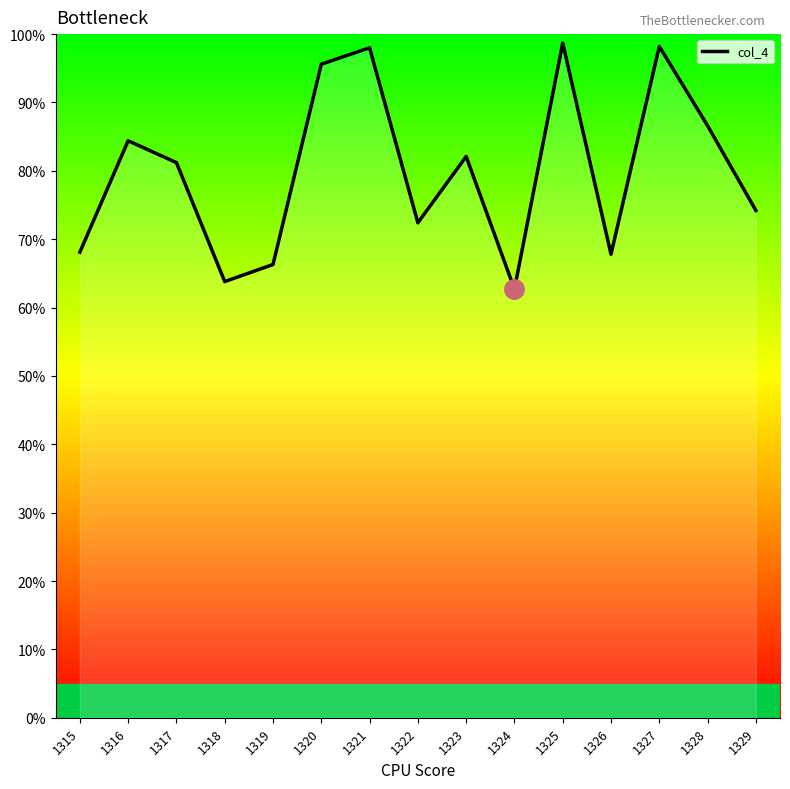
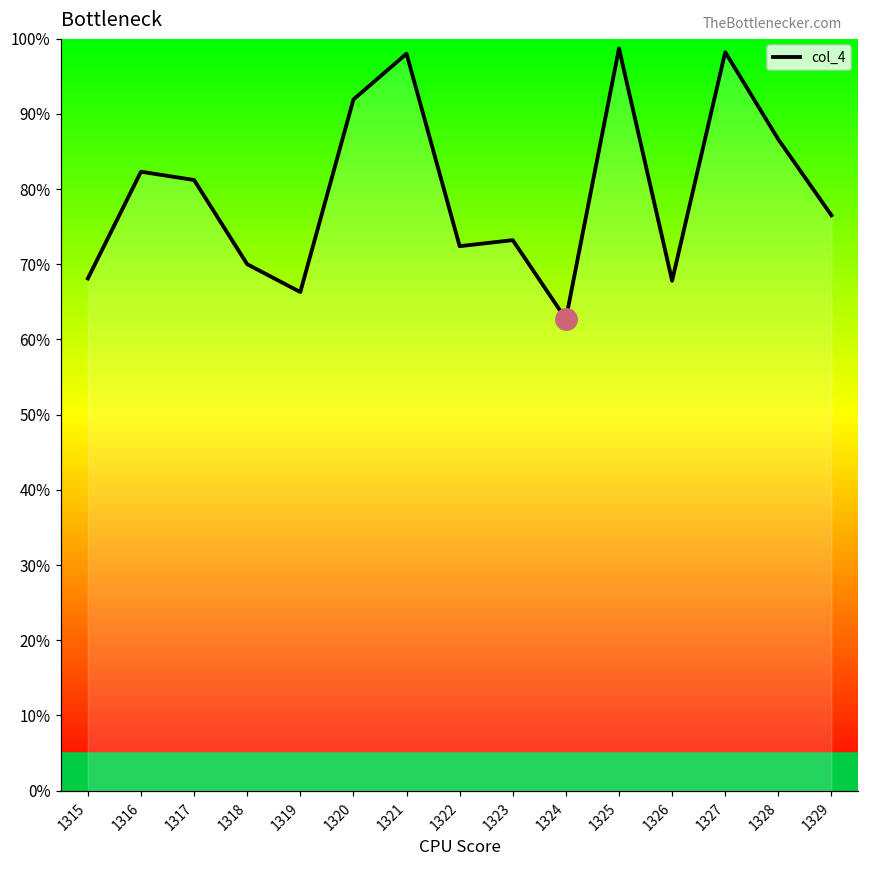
col_4, 1316: 84% -> 82%
col_4, 1318: 64% -> 70%
col_4, 1320: 96% -> 92%
col_4, 1323: 82% -> 73%
col_4, 1329: 74% -> 77%
